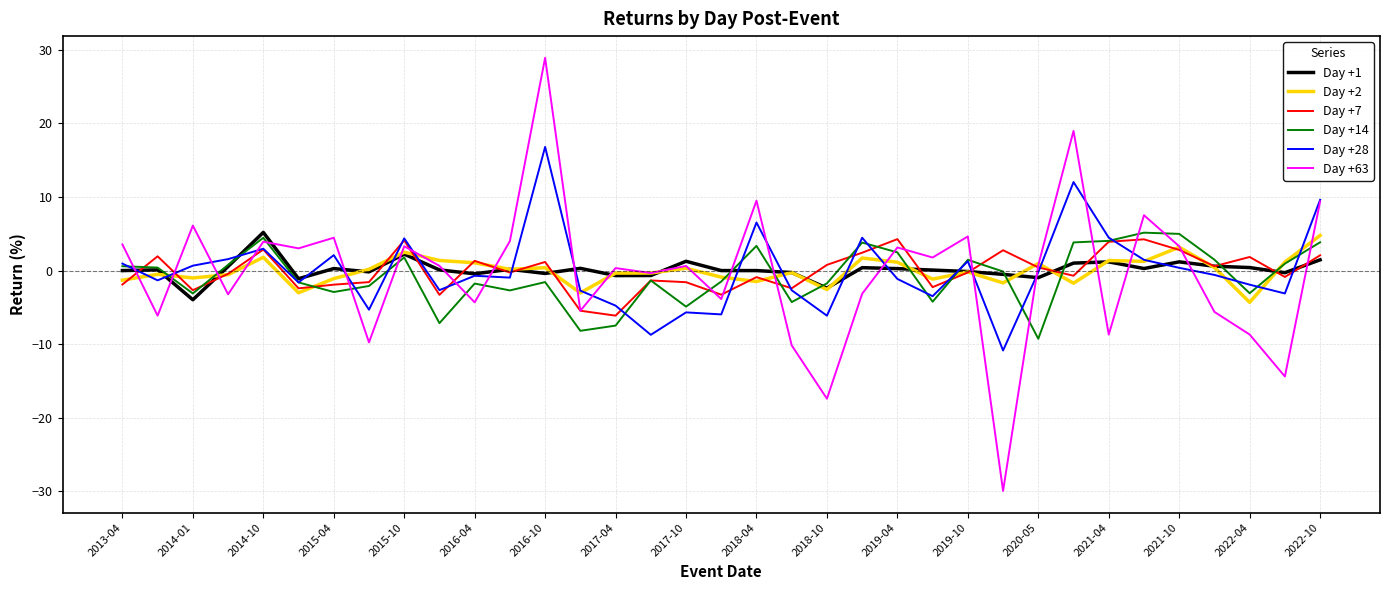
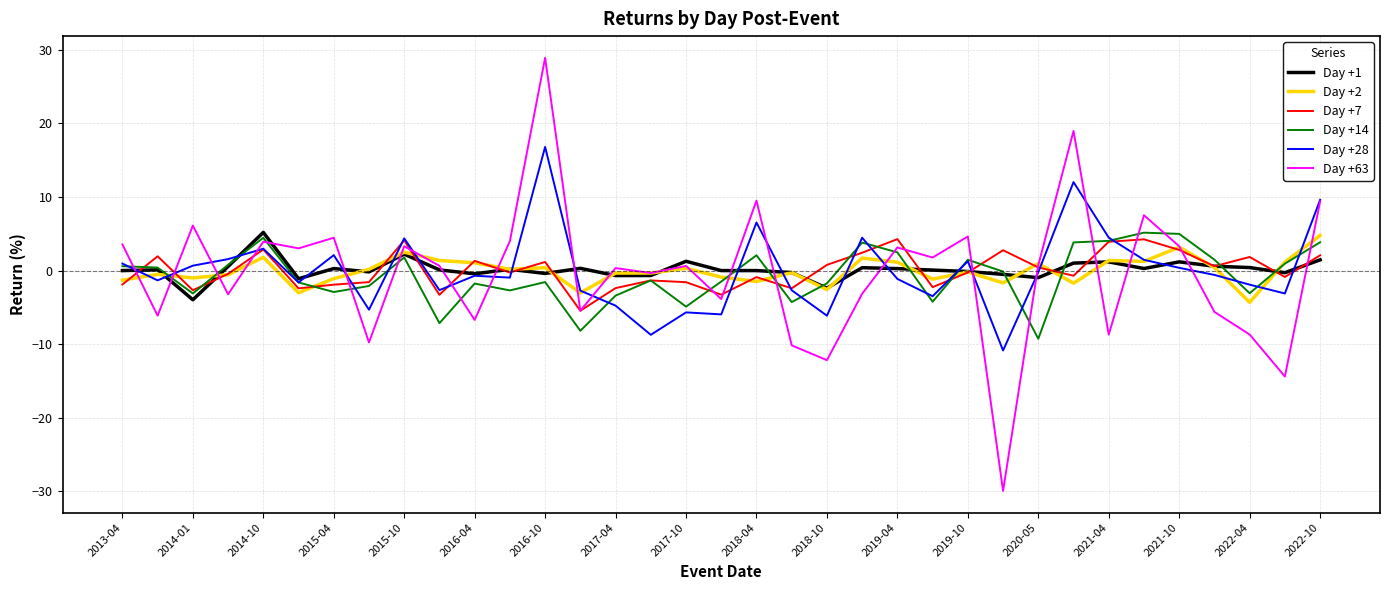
Day +63, 2016-04: -4 -> -7
Day +7, 2017-04: -6 -> -2
Day +14, 2017-04: -7 -> -3
Day +14, 2018-04: 3 -> 2
Day +63, 2018-10: -17 -> -12
